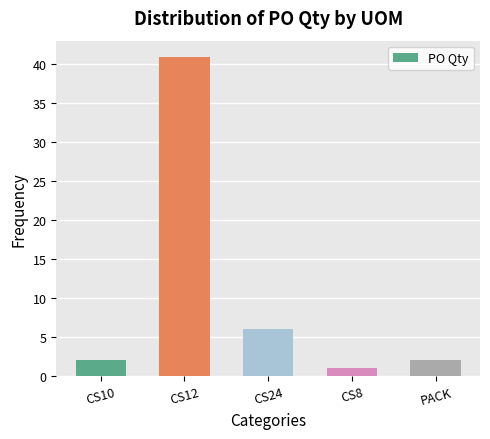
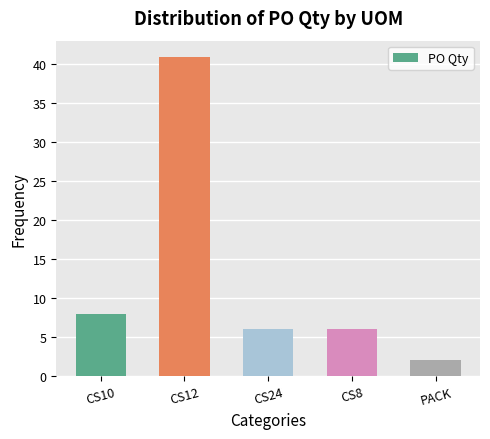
CS10: 2 -> 8
CS8: 1 -> 6
